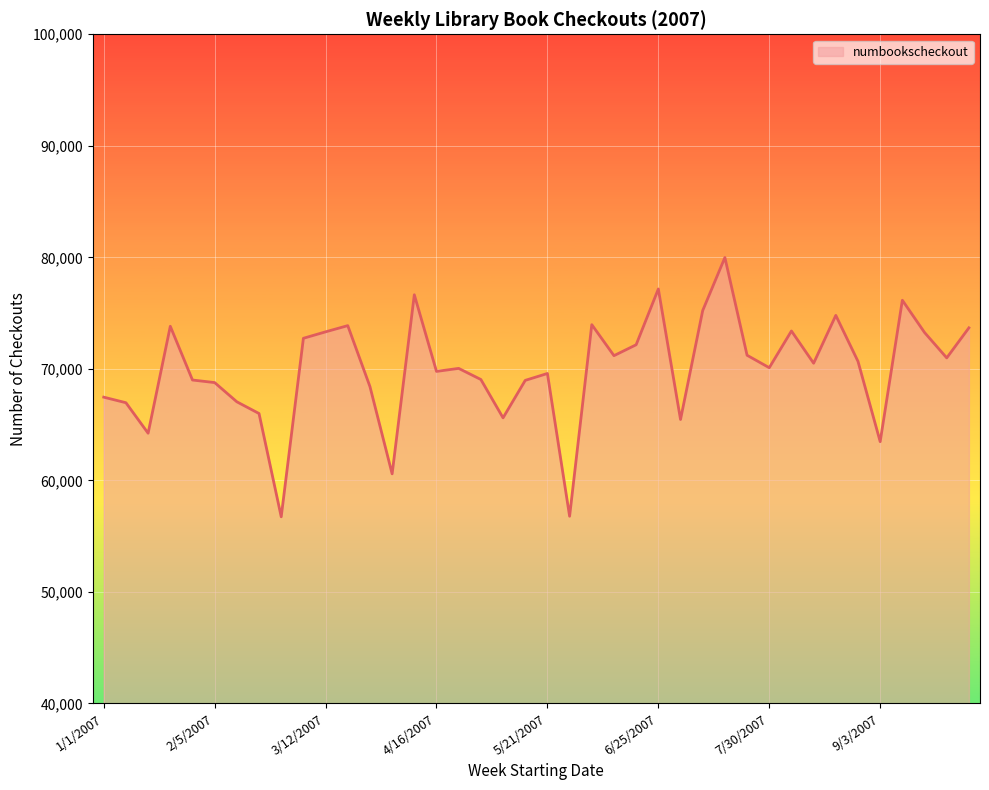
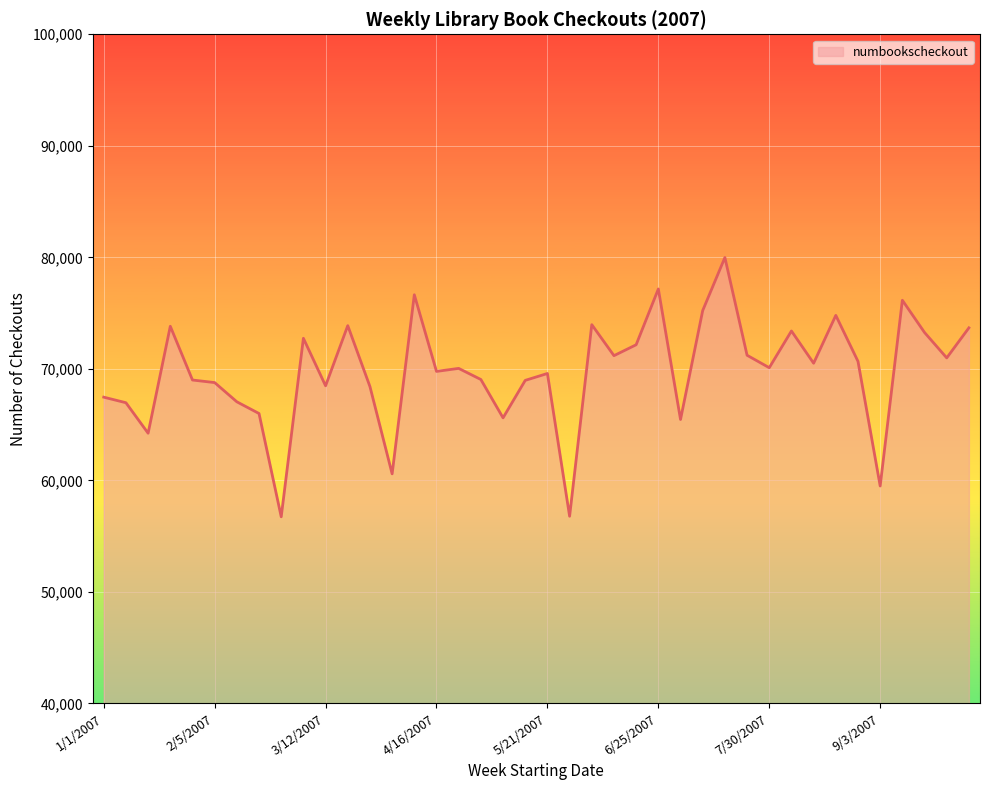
3/12/2007: 73,300 -> 68,500
9/3/2007: 63,500 -> 59,500
